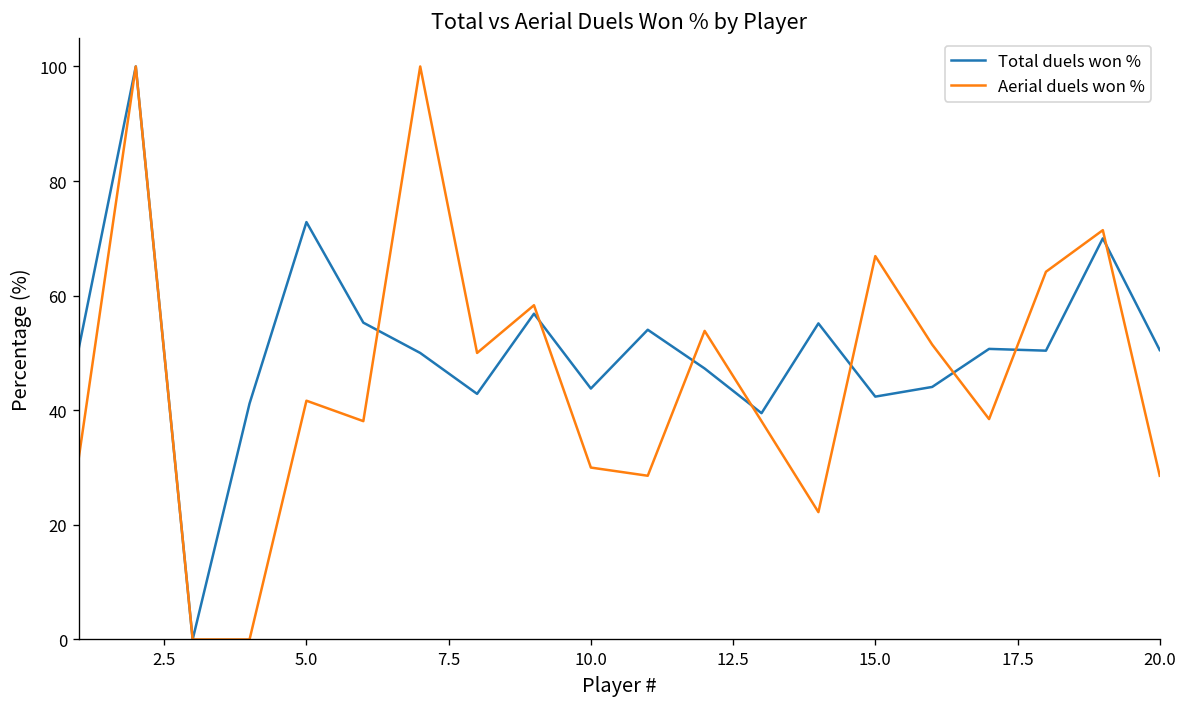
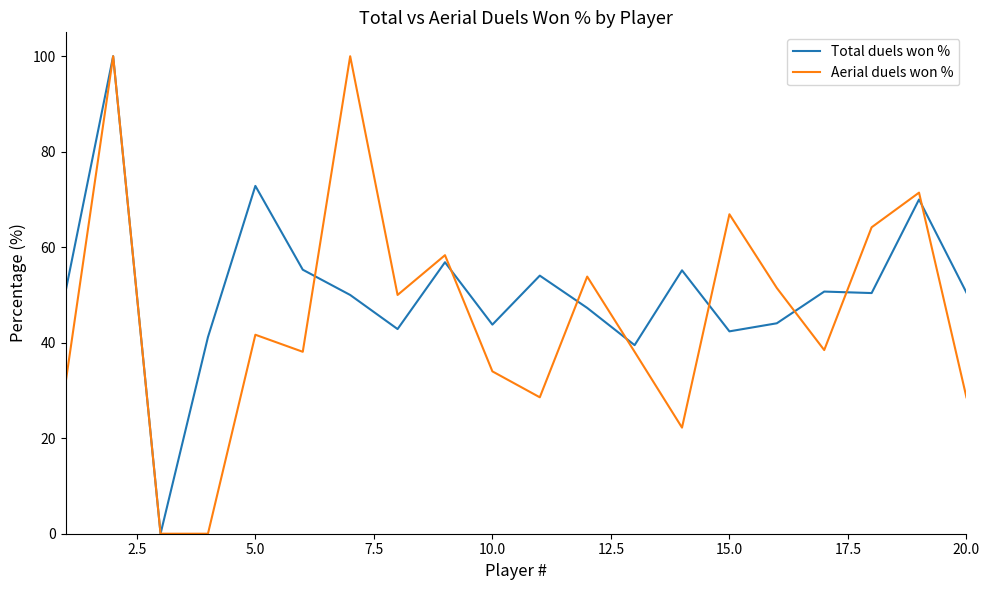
Aerial duels won %, 10.0: 30 -> 34
